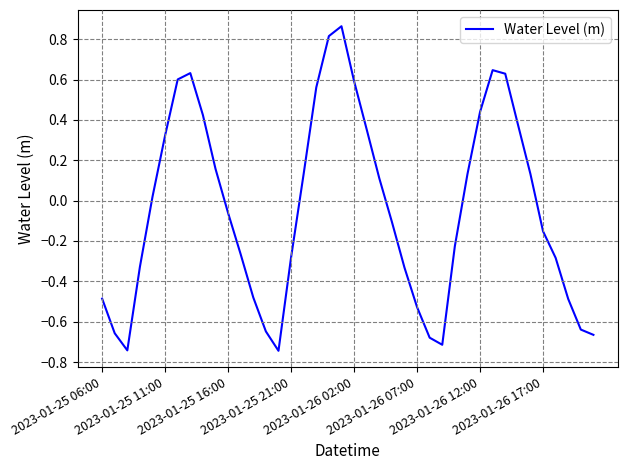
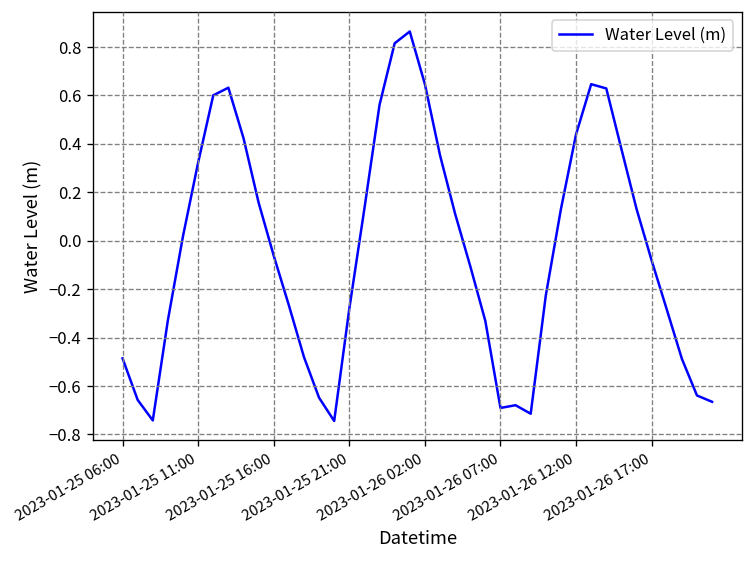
2023-01-26 02:00: 0.59 -> 0.65
2023-01-26 07:00: -0.53 -> -0.69
2023-01-26 17:00: -0.15 -> -0.08
